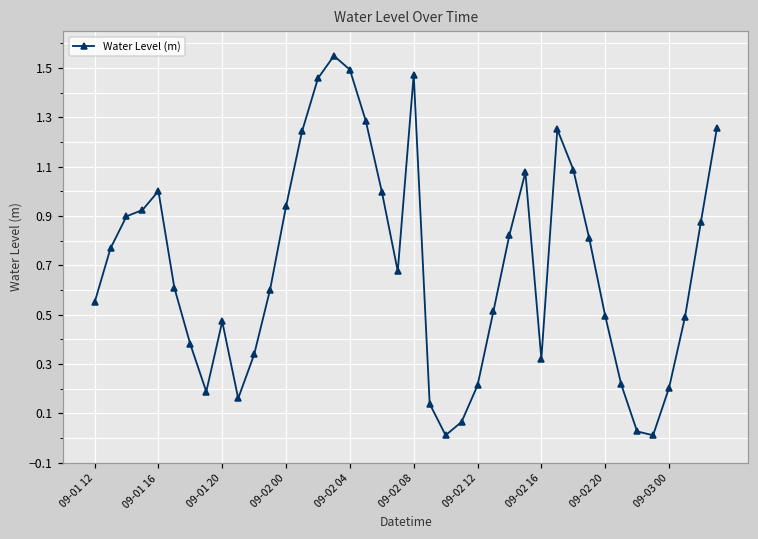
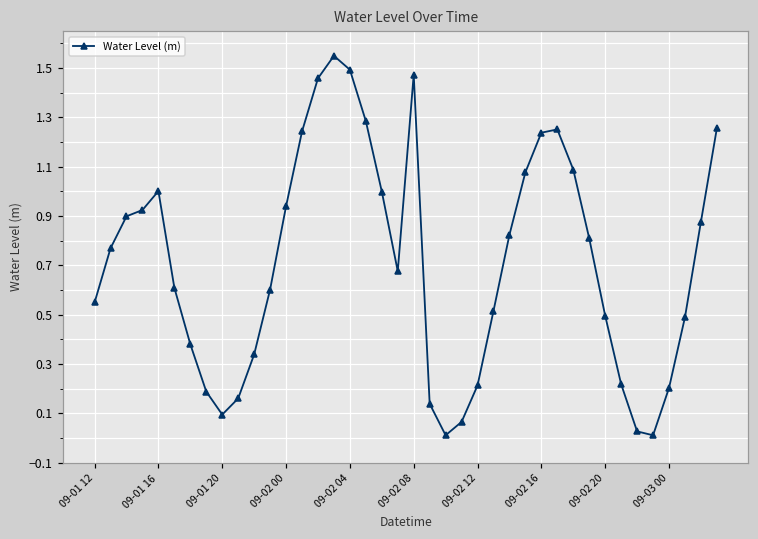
09-01 20: 0.47 -> 0.09
09-02 16: 0.32 -> 1.24
